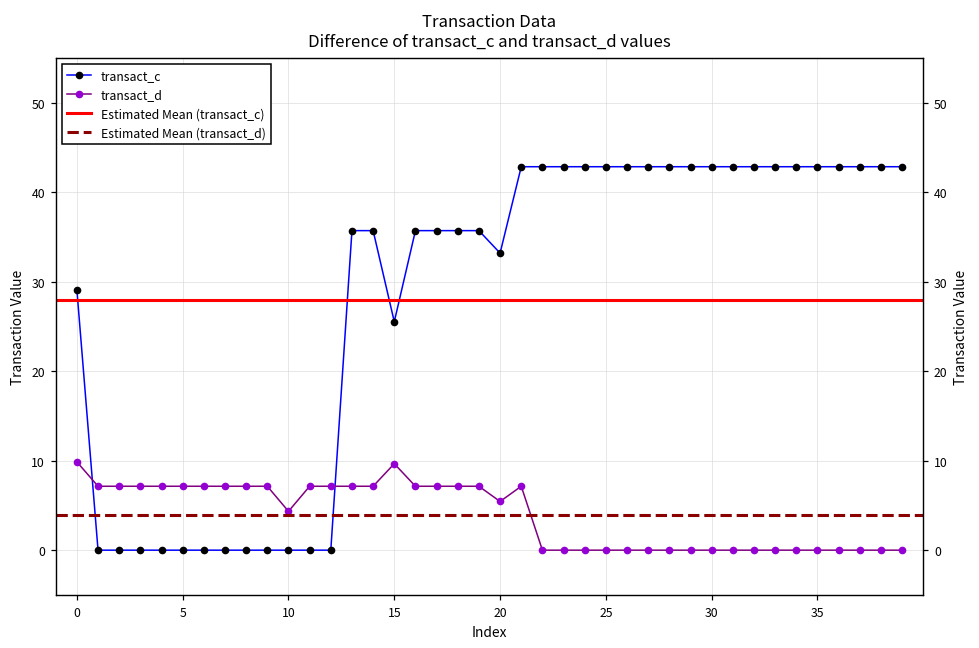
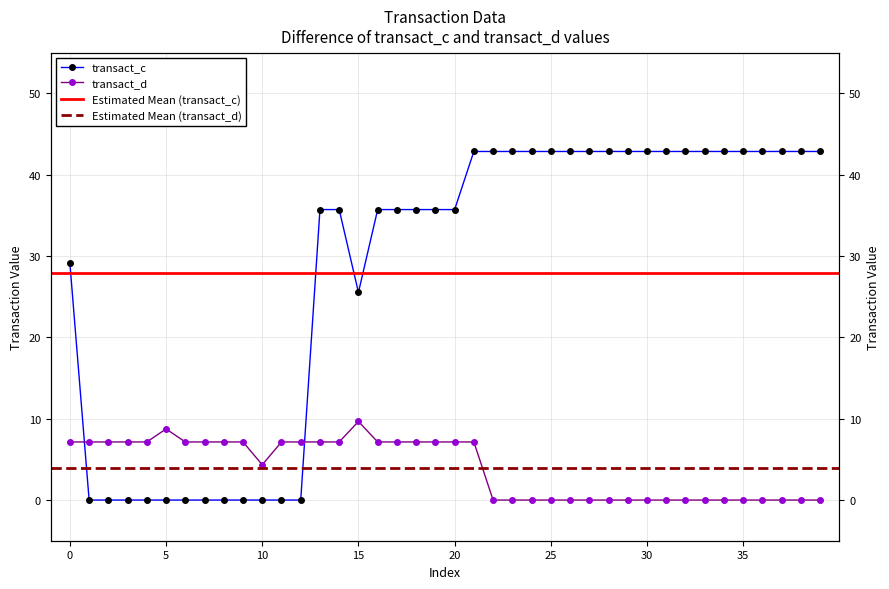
transact_d, 0: 10 -> 7
transact_d, 5: 7 -> 9
transact_c, 20: 33 -> 36
transact_d, 20: 5 -> 7
